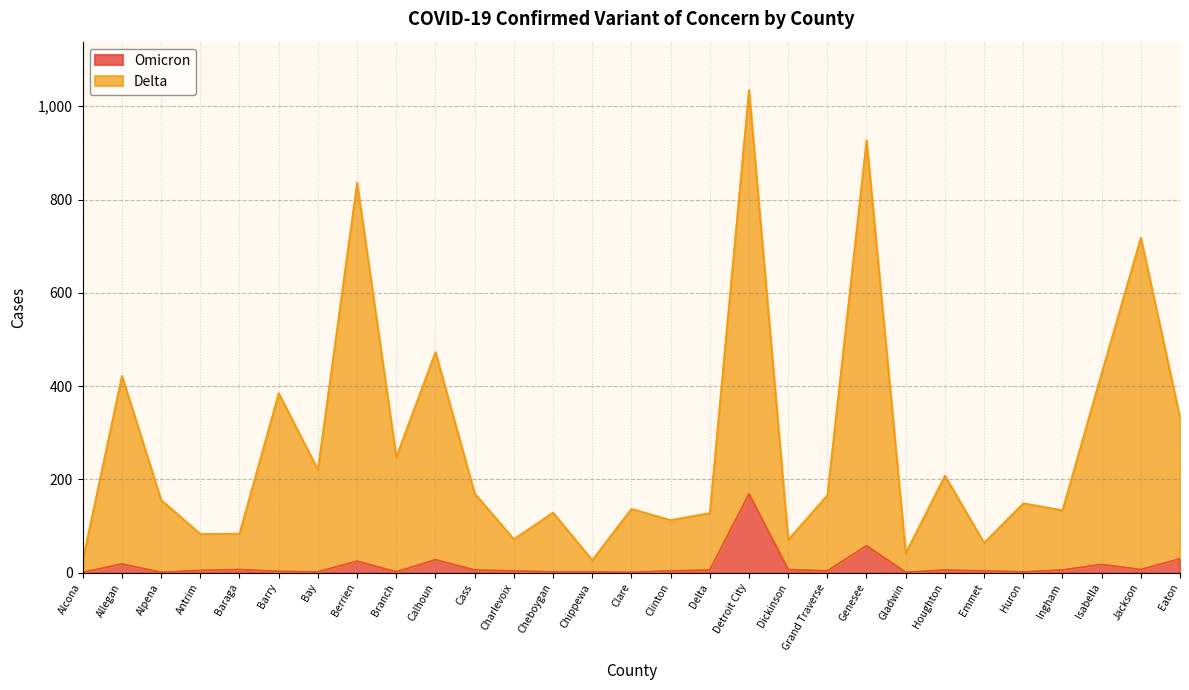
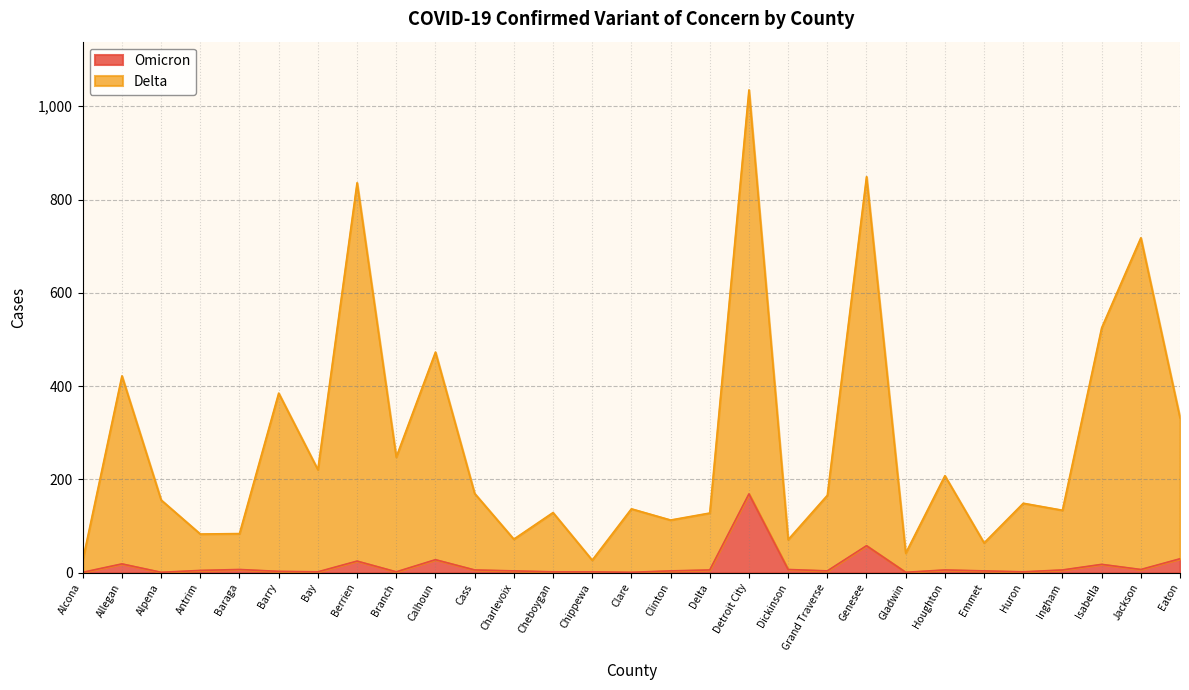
Delta, Genesee: 870 -> 790
Delta, Isabella: 410 -> 510
